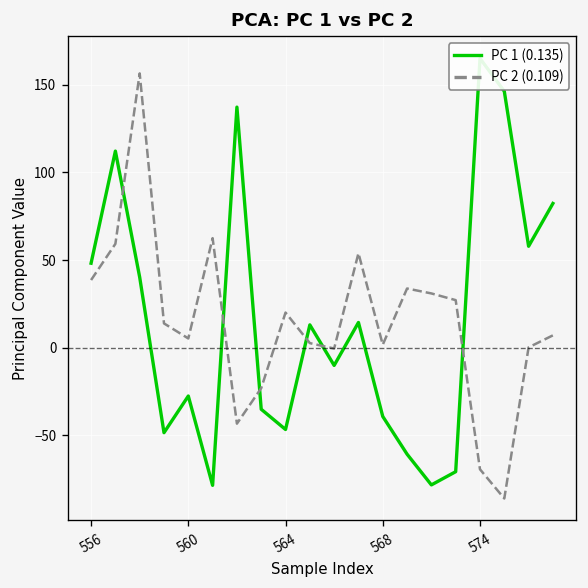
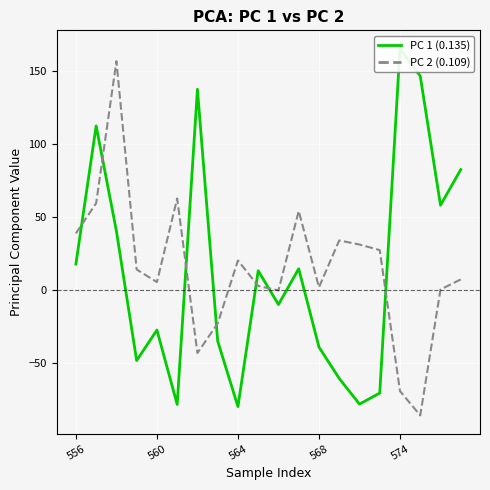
PC 1 (0.135), 556: 48 -> 18
PC 1 (0.135), 564: -47 -> -80
